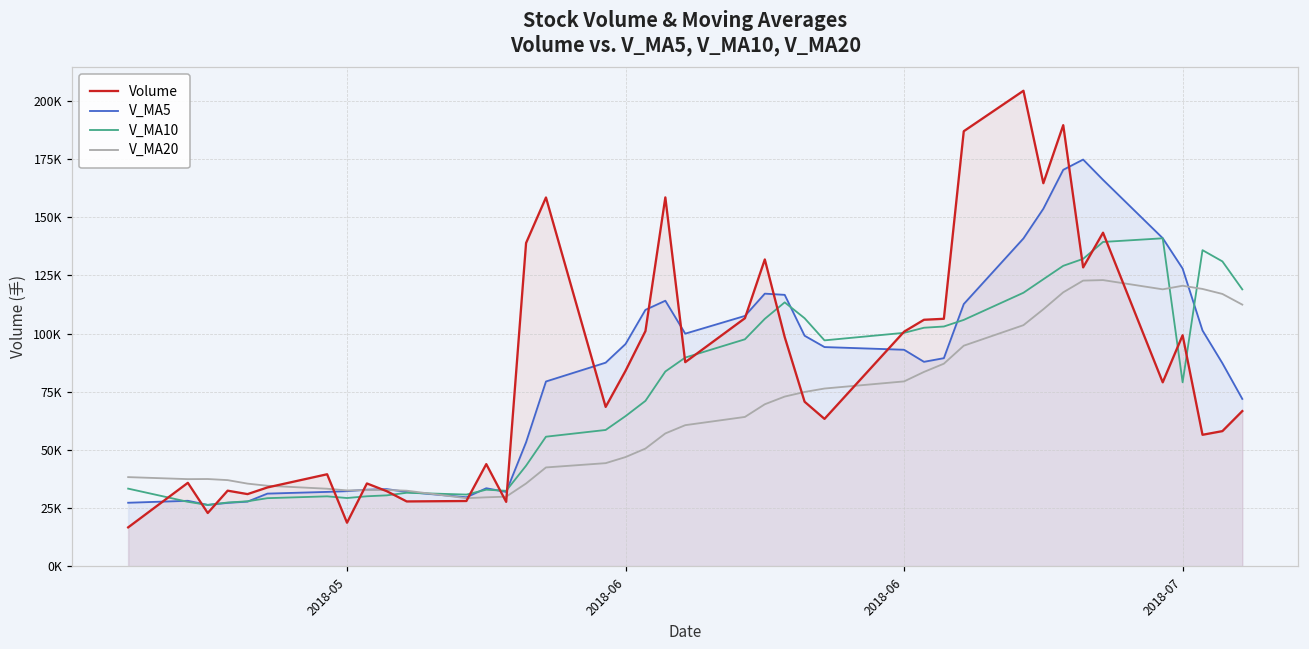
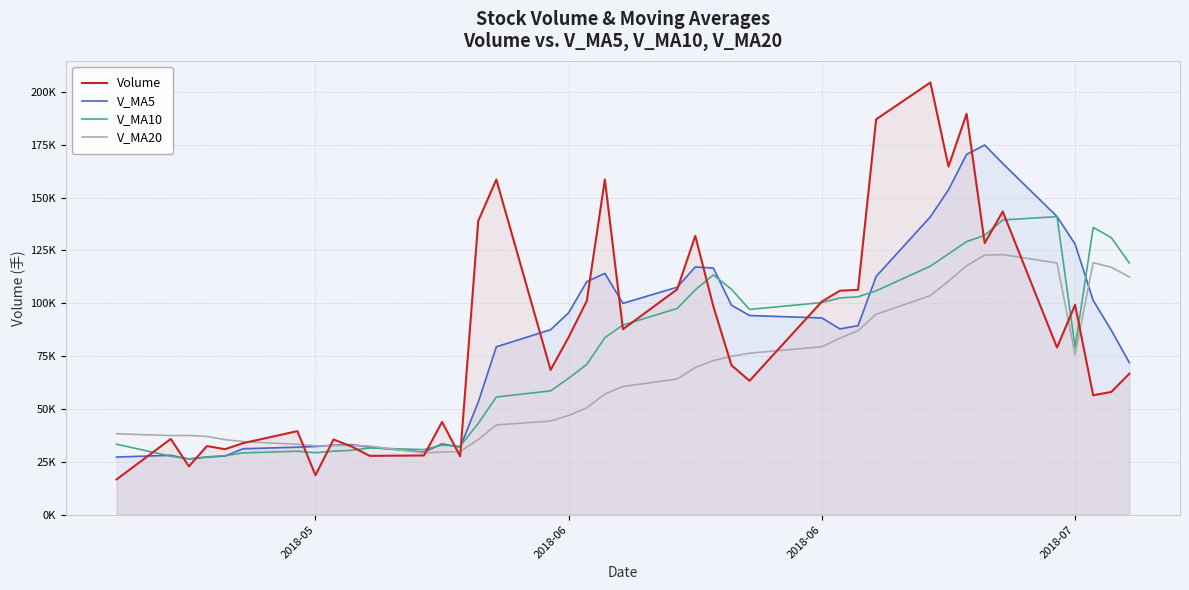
V_MA20, 2018-07: 121000 -> 76000
